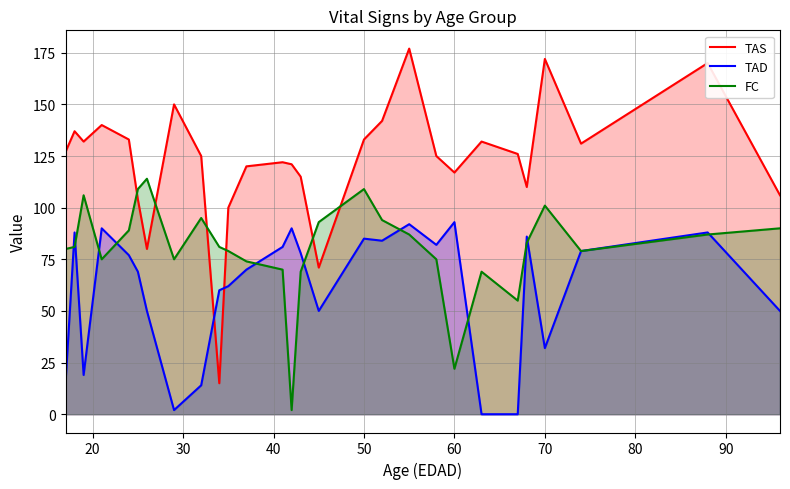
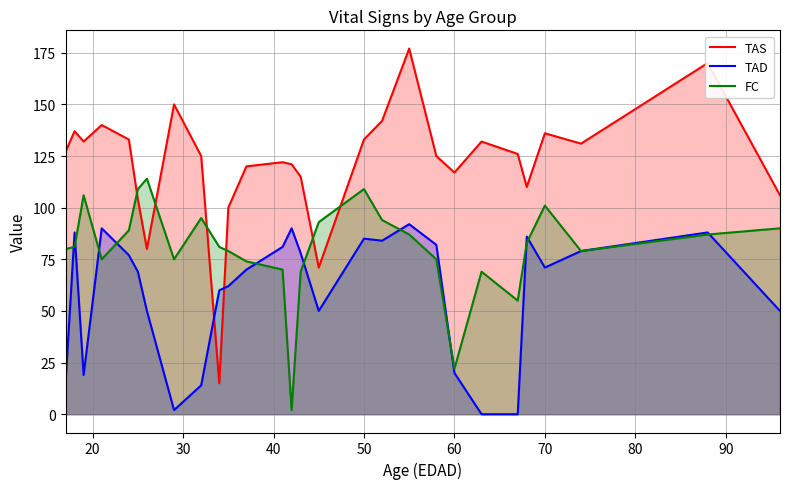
TAD, 60: 93 -> 20
TAS, 70: 172 -> 136
TAD, 70: 32 -> 71
